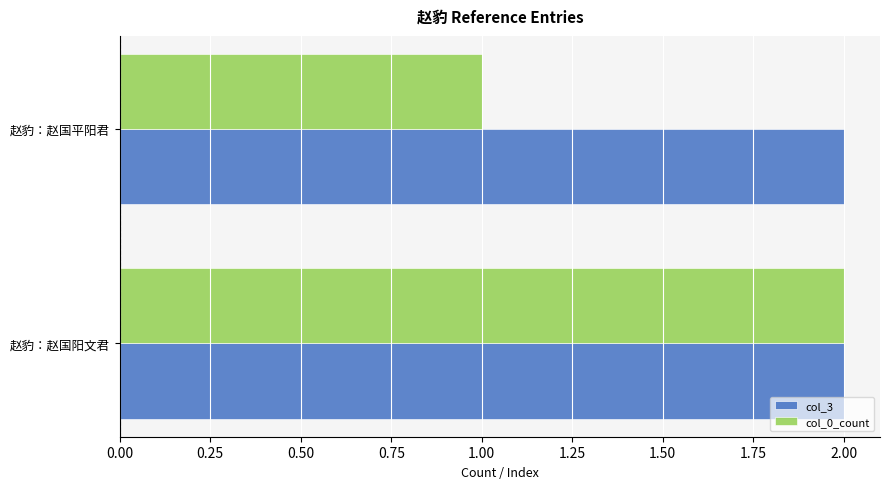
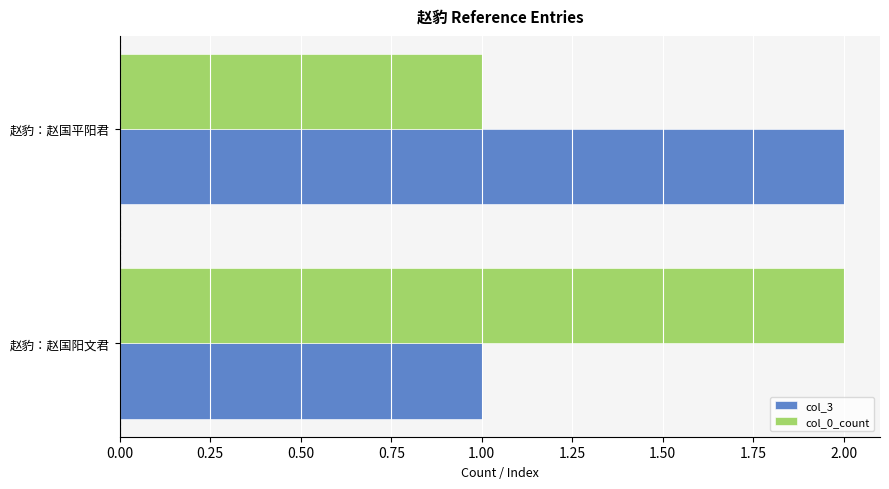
col_3, 赵豹：赵国阳文君: 2 -> 1
